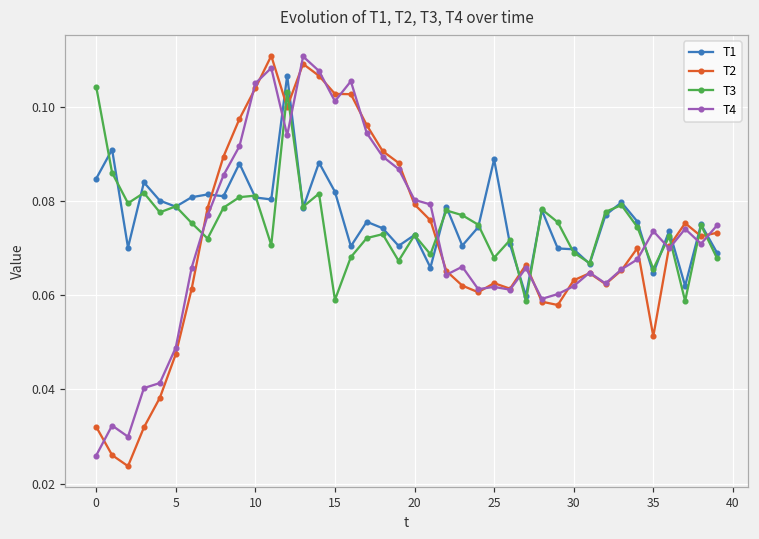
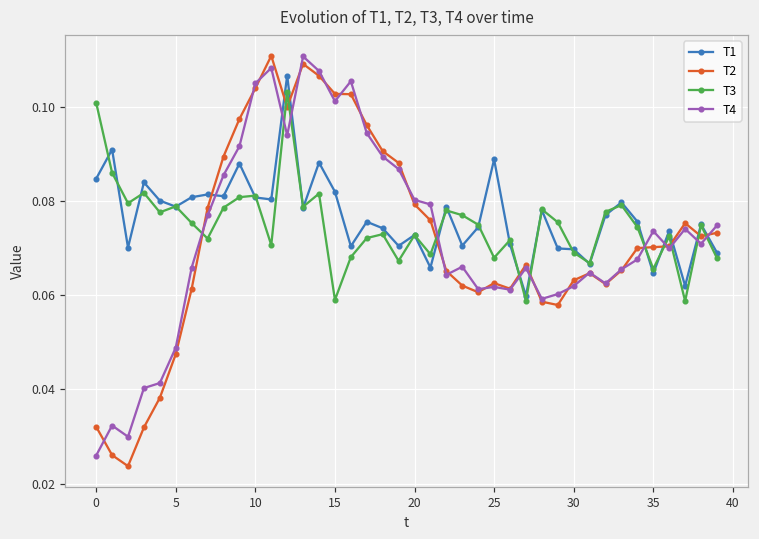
T3, 0: 0.104 -> 0.101
T2, 35: 0.051 -> 0.070
